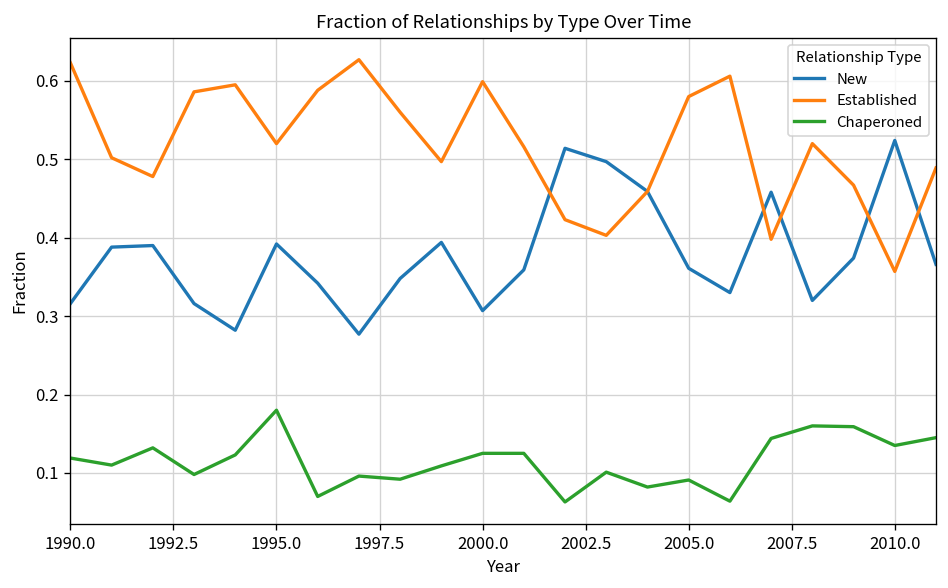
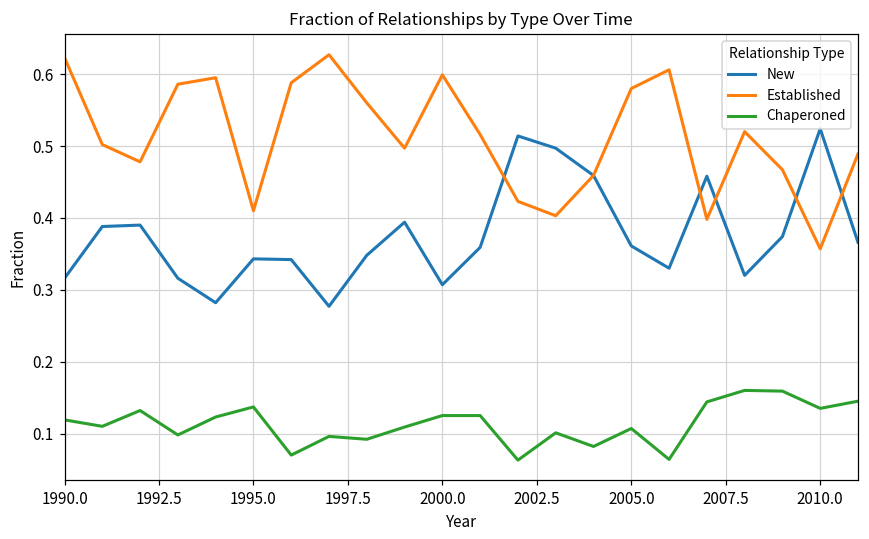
New, 1995.0: 0.39 -> 0.34
Established, 1995.0: 0.52 -> 0.41
Chaperoned, 1995.0: 0.18 -> 0.14
Chaperoned, 2005.0: 0.09 -> 0.11
